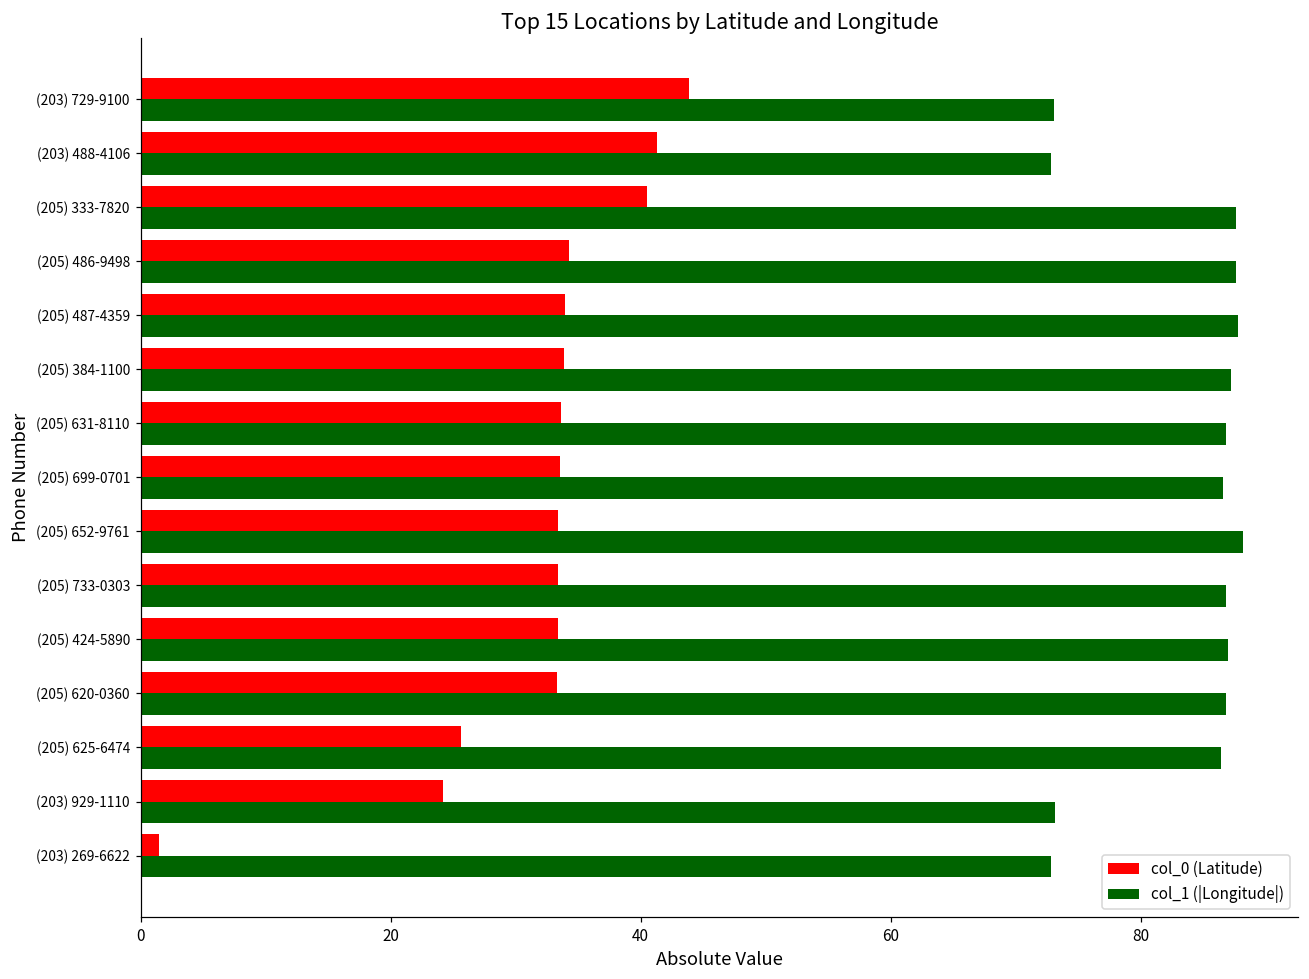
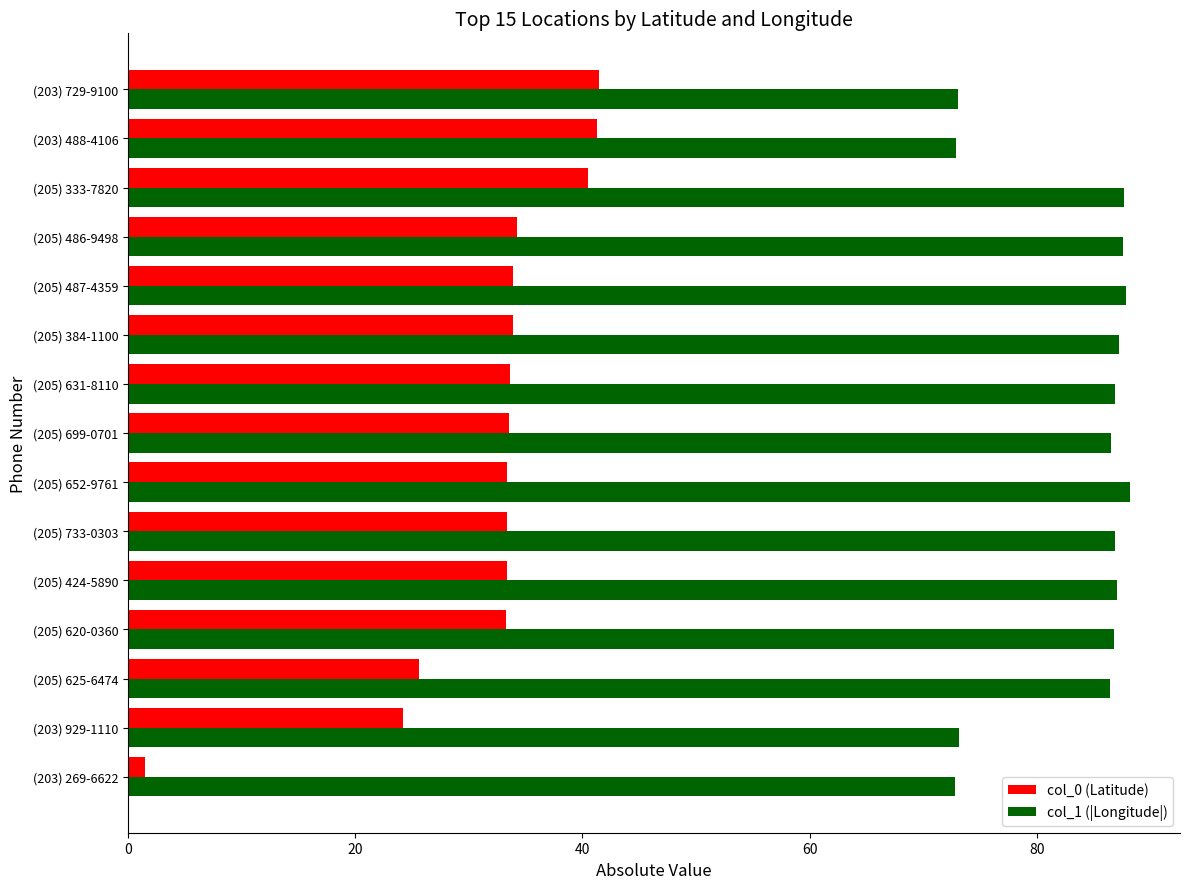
col_0 (Latitude), (203) 729-9100: 43.9 -> 41.5
